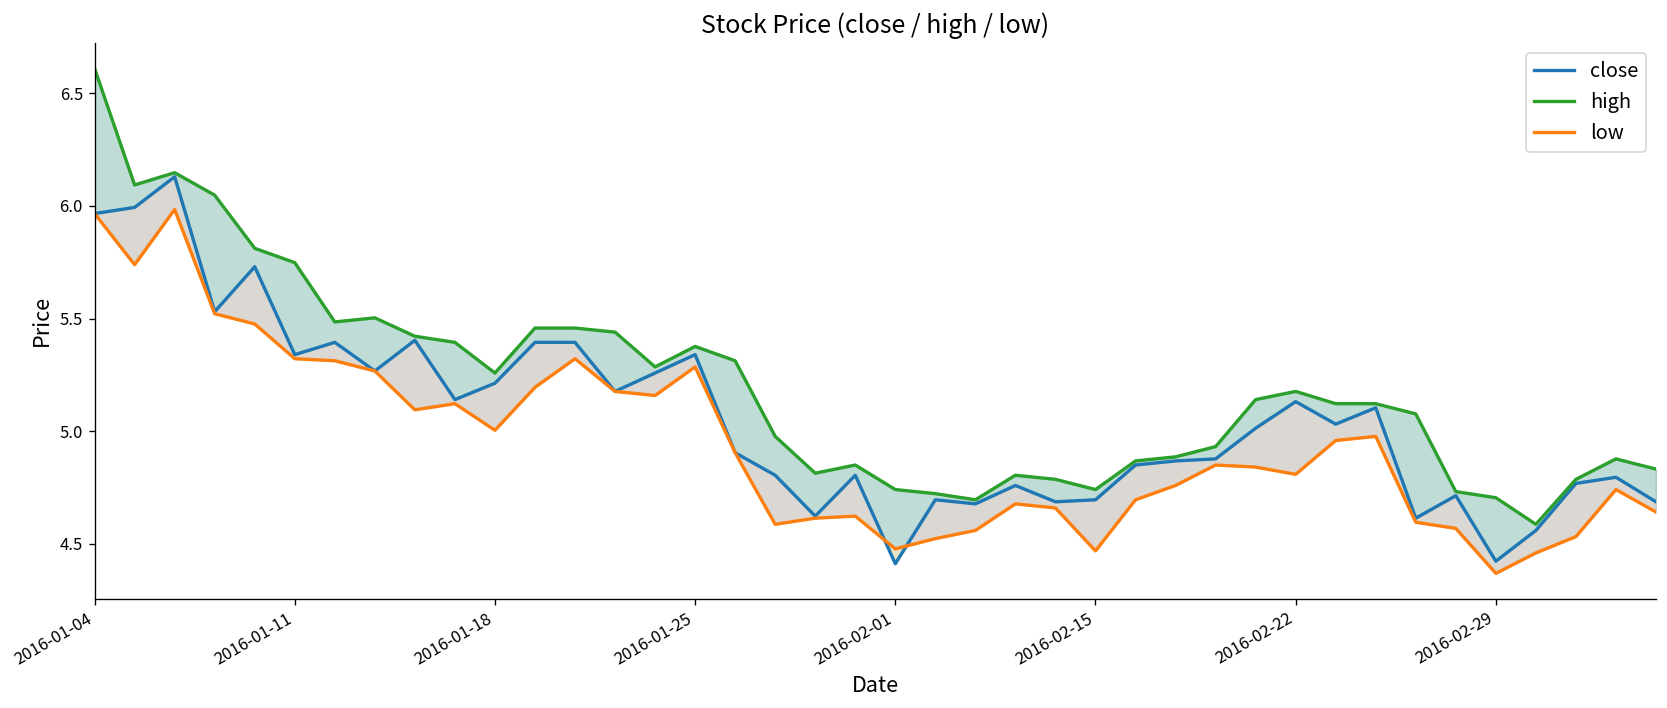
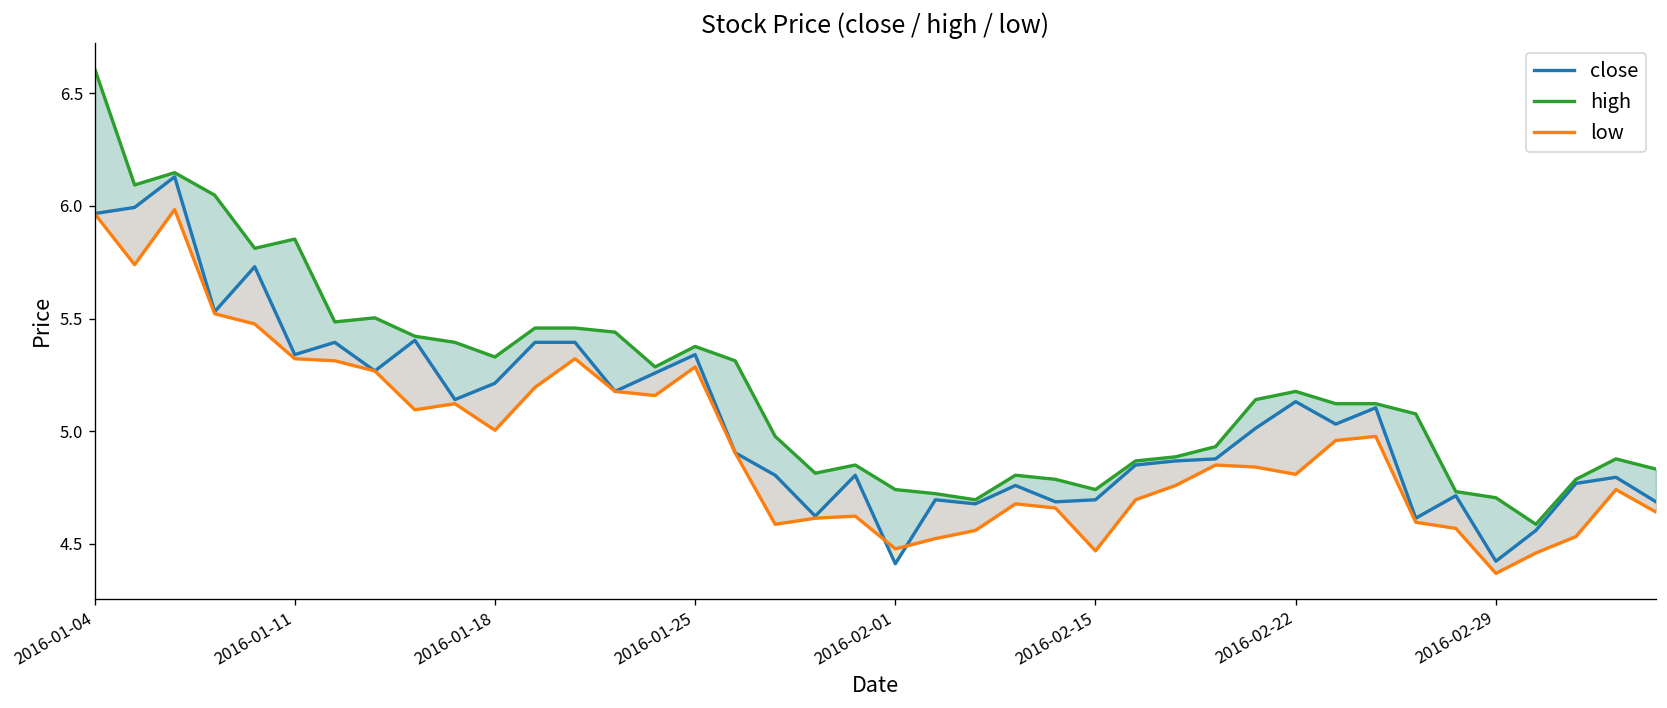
high, 2016-01-11: 5.75 -> 5.85
high, 2016-01-18: 5.26 -> 5.33
